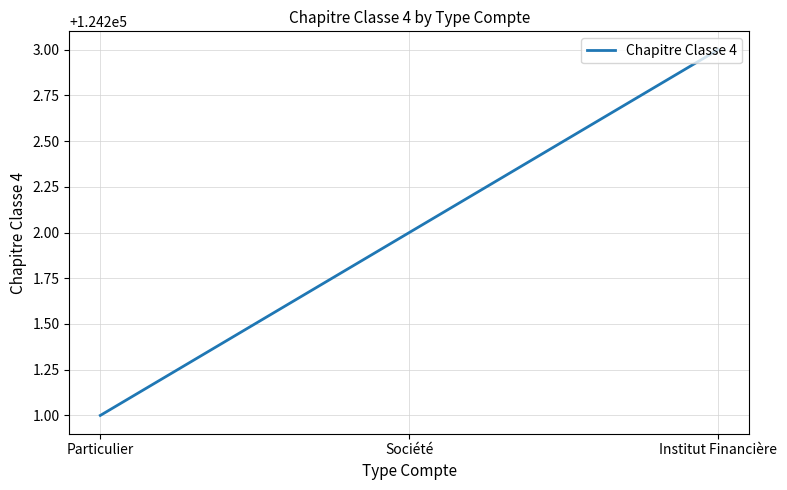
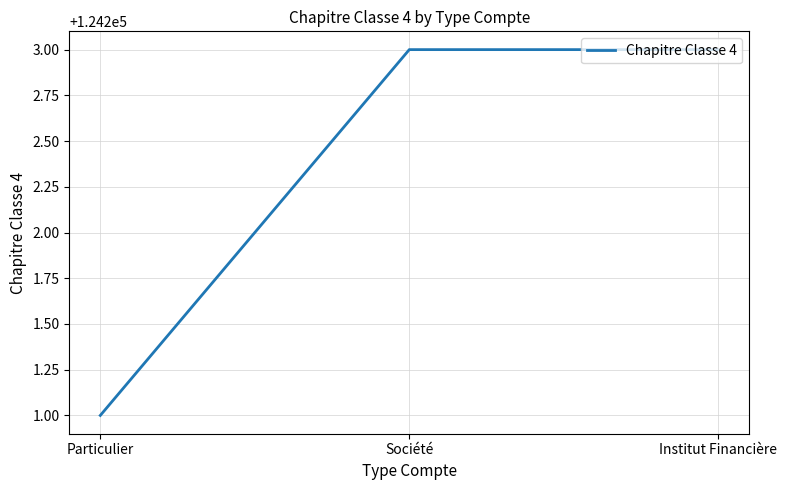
Société: 124202 -> 124203
